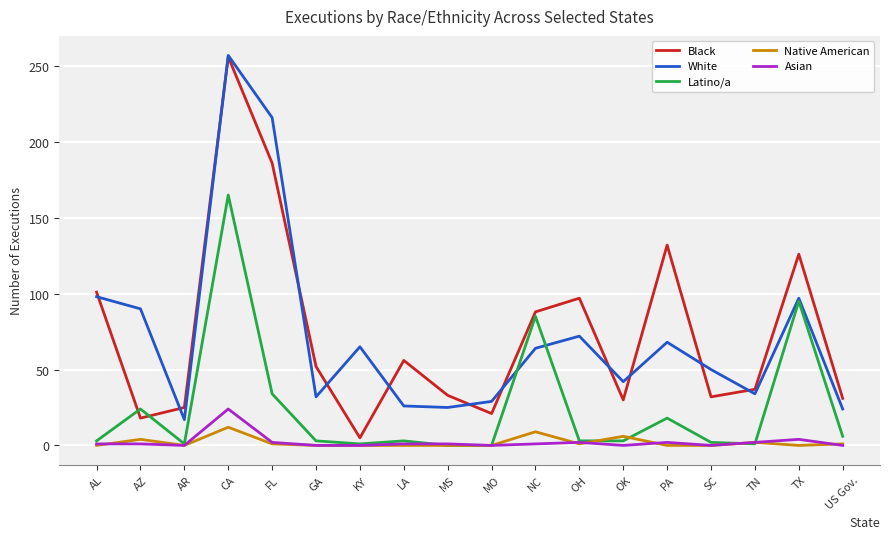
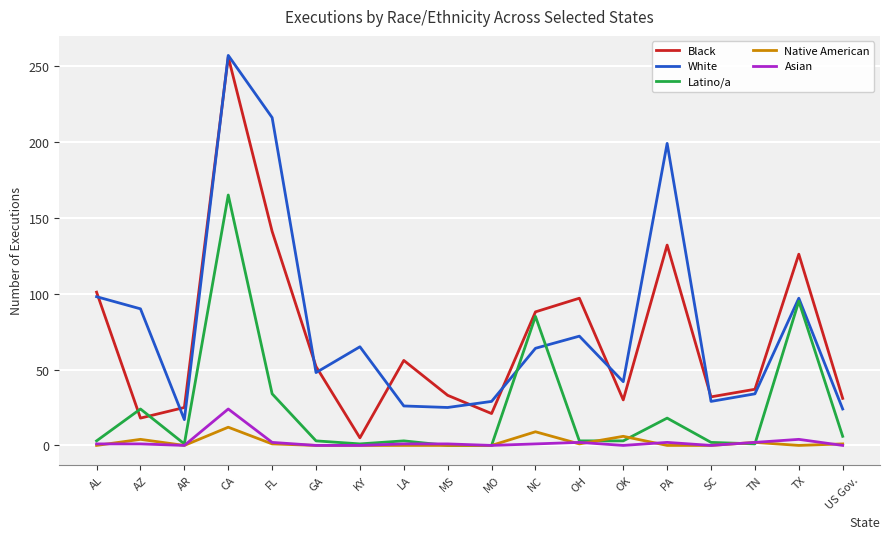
Black, FL: 186 -> 141
White, GA: 32 -> 48
White, PA: 68 -> 199
White, SC: 50 -> 29
